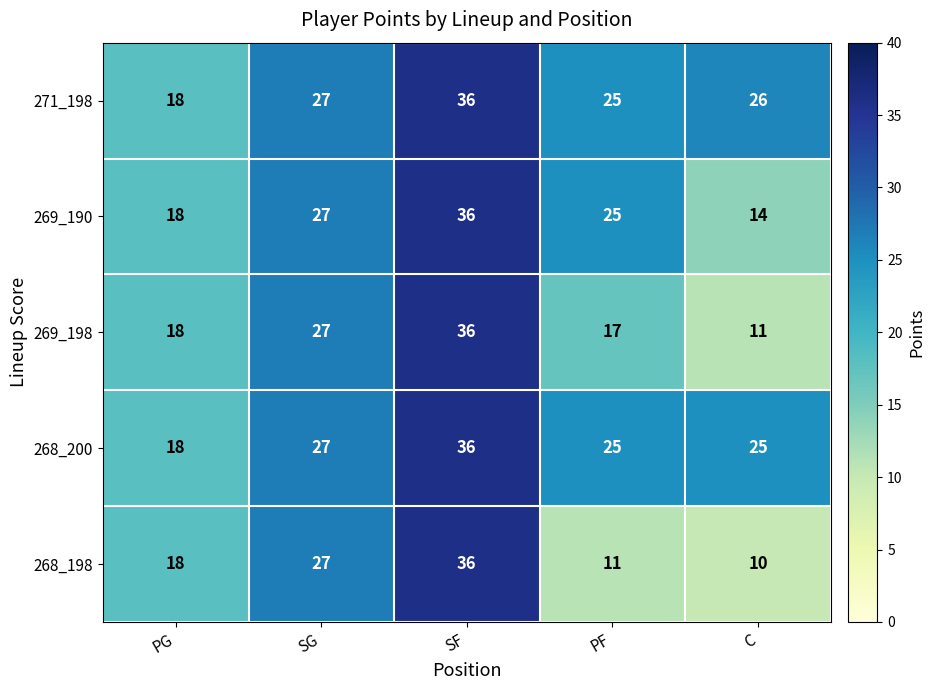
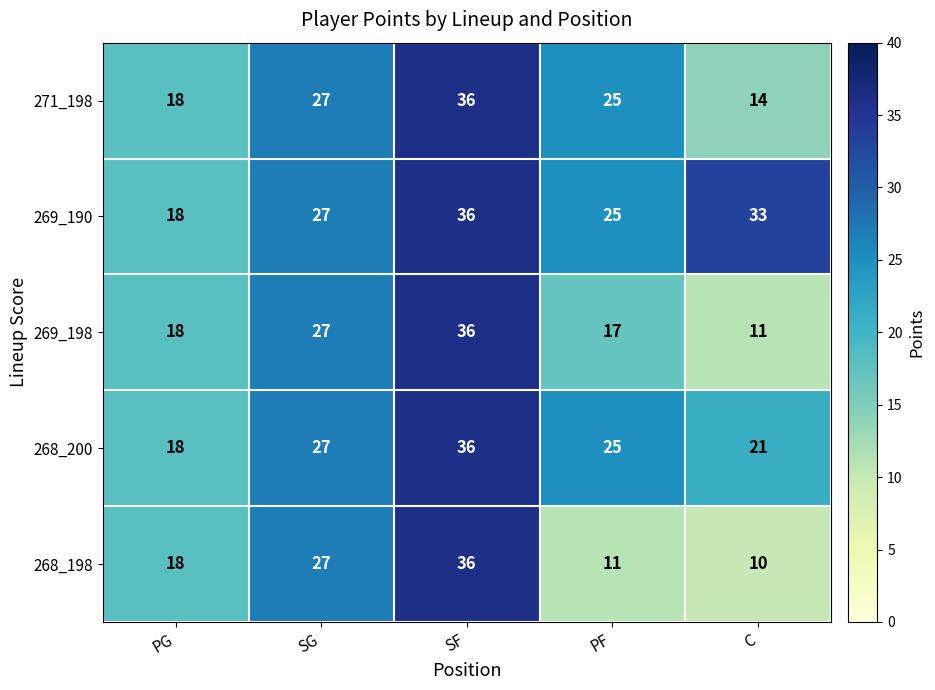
271_198, C: 26 -> 14
269_190, C: 14 -> 33
268_200, C: 25 -> 21
